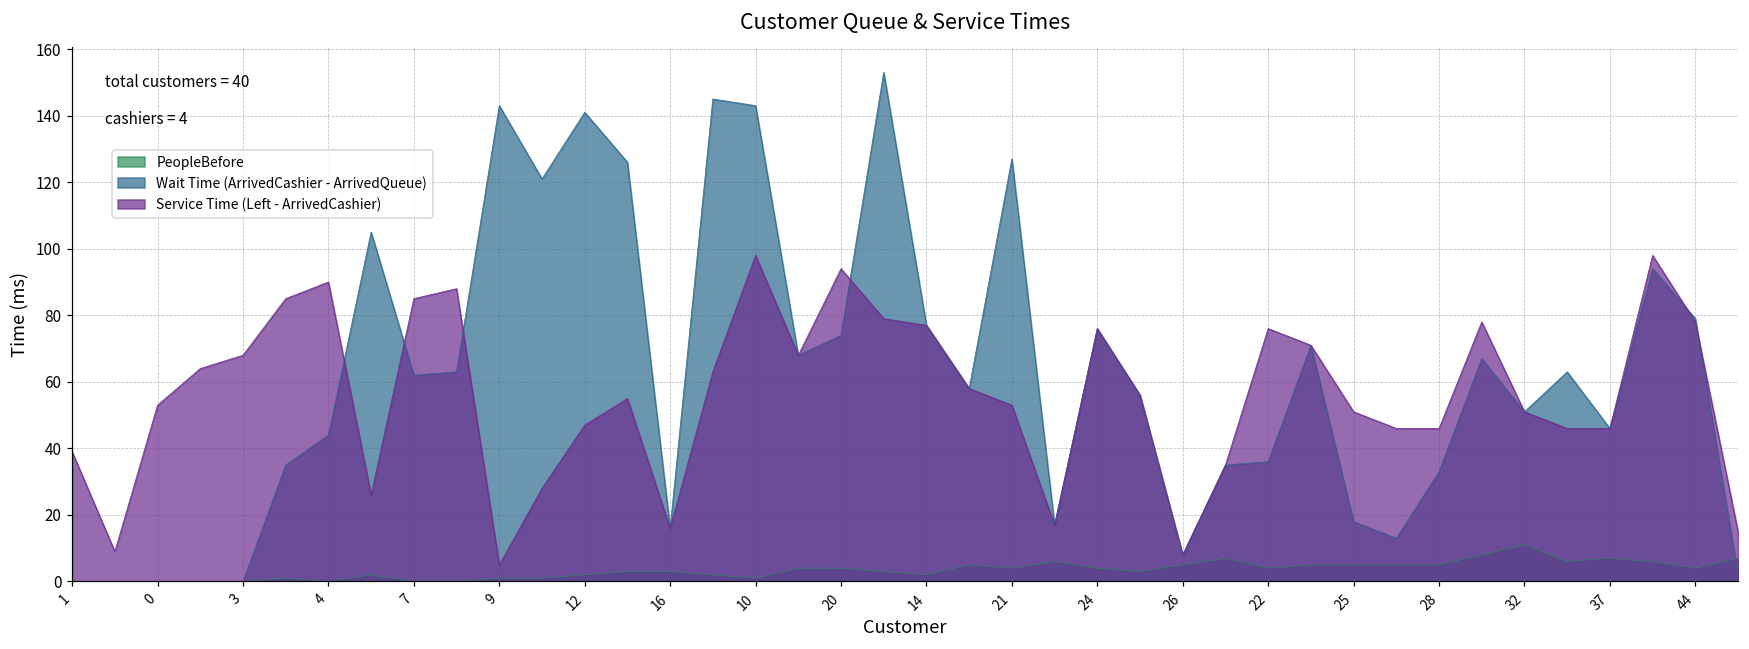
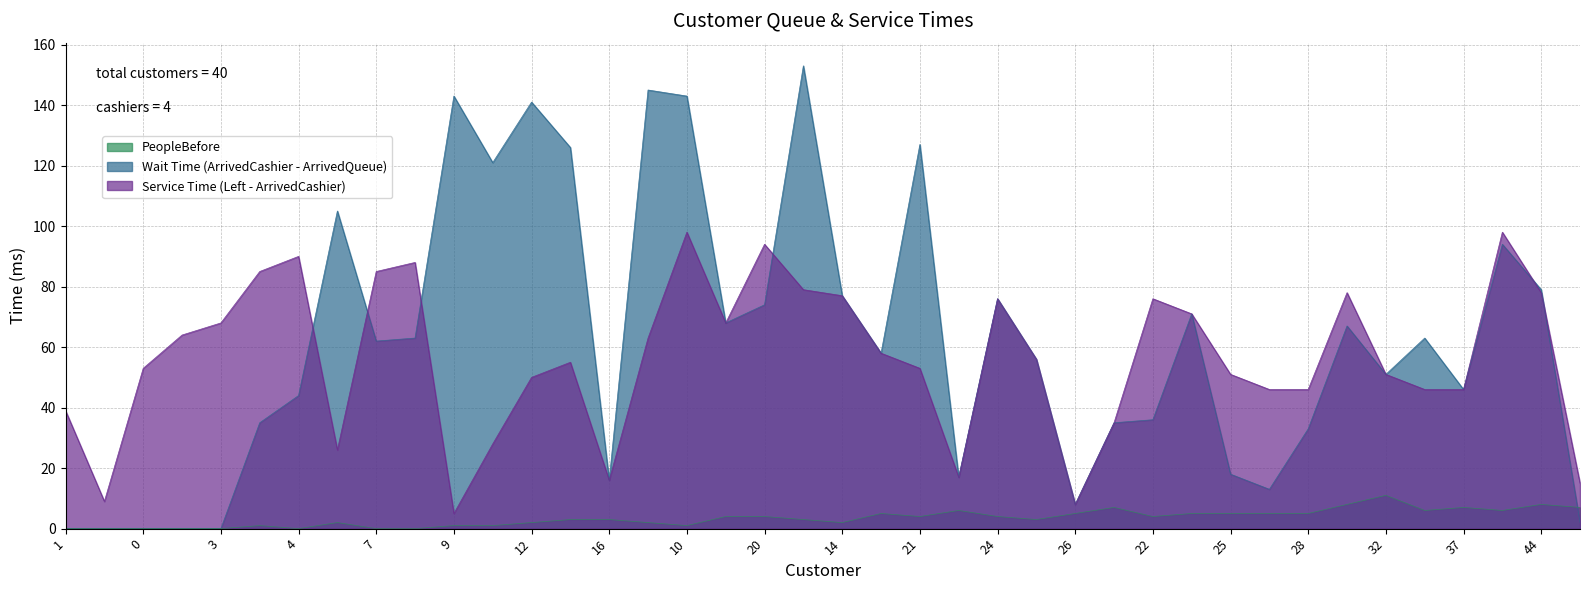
Service Time (Left - ArrivedCashier), 12: 47 -> 50
PeopleBefore, 44: 4 -> 8
